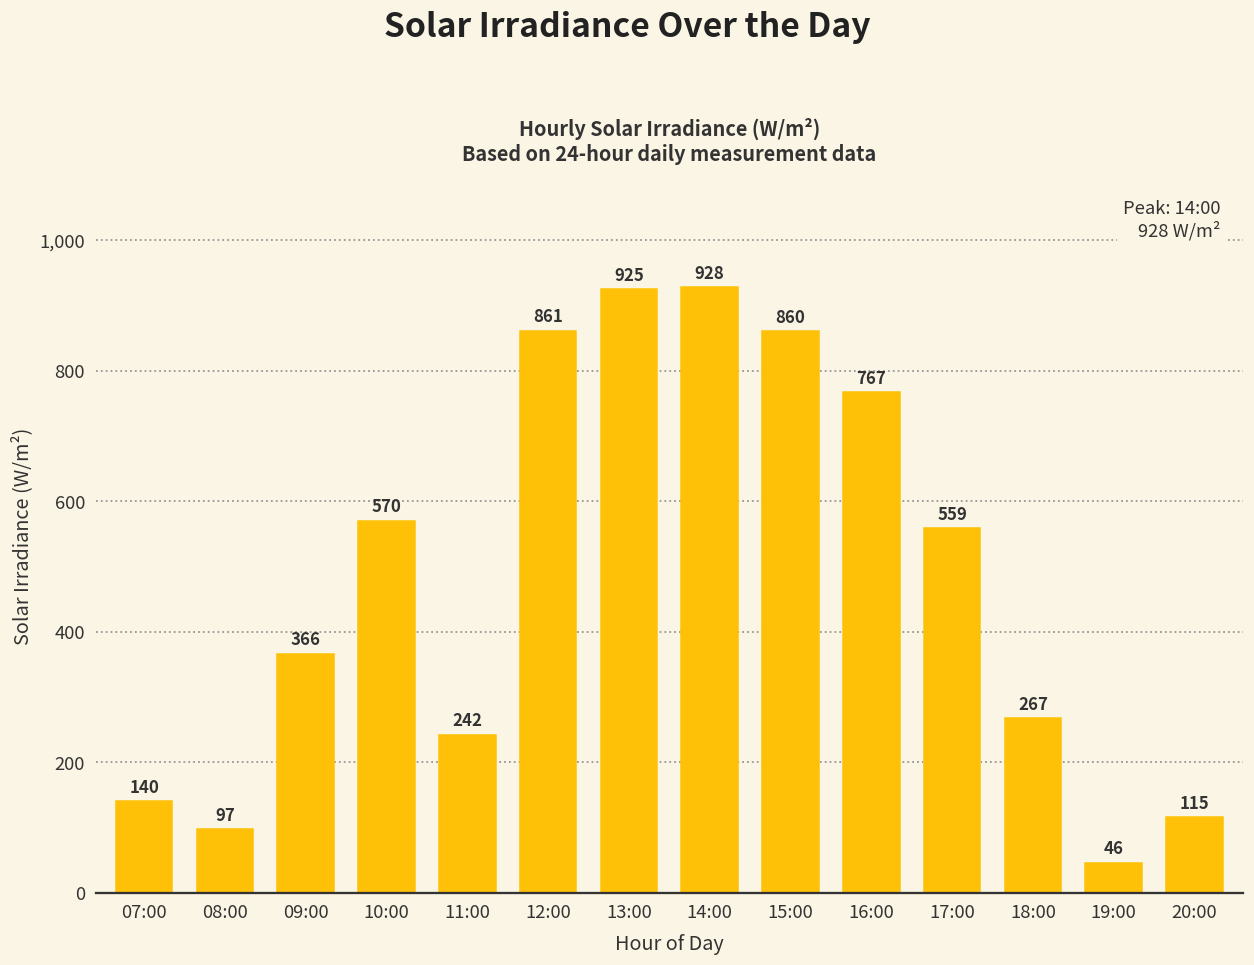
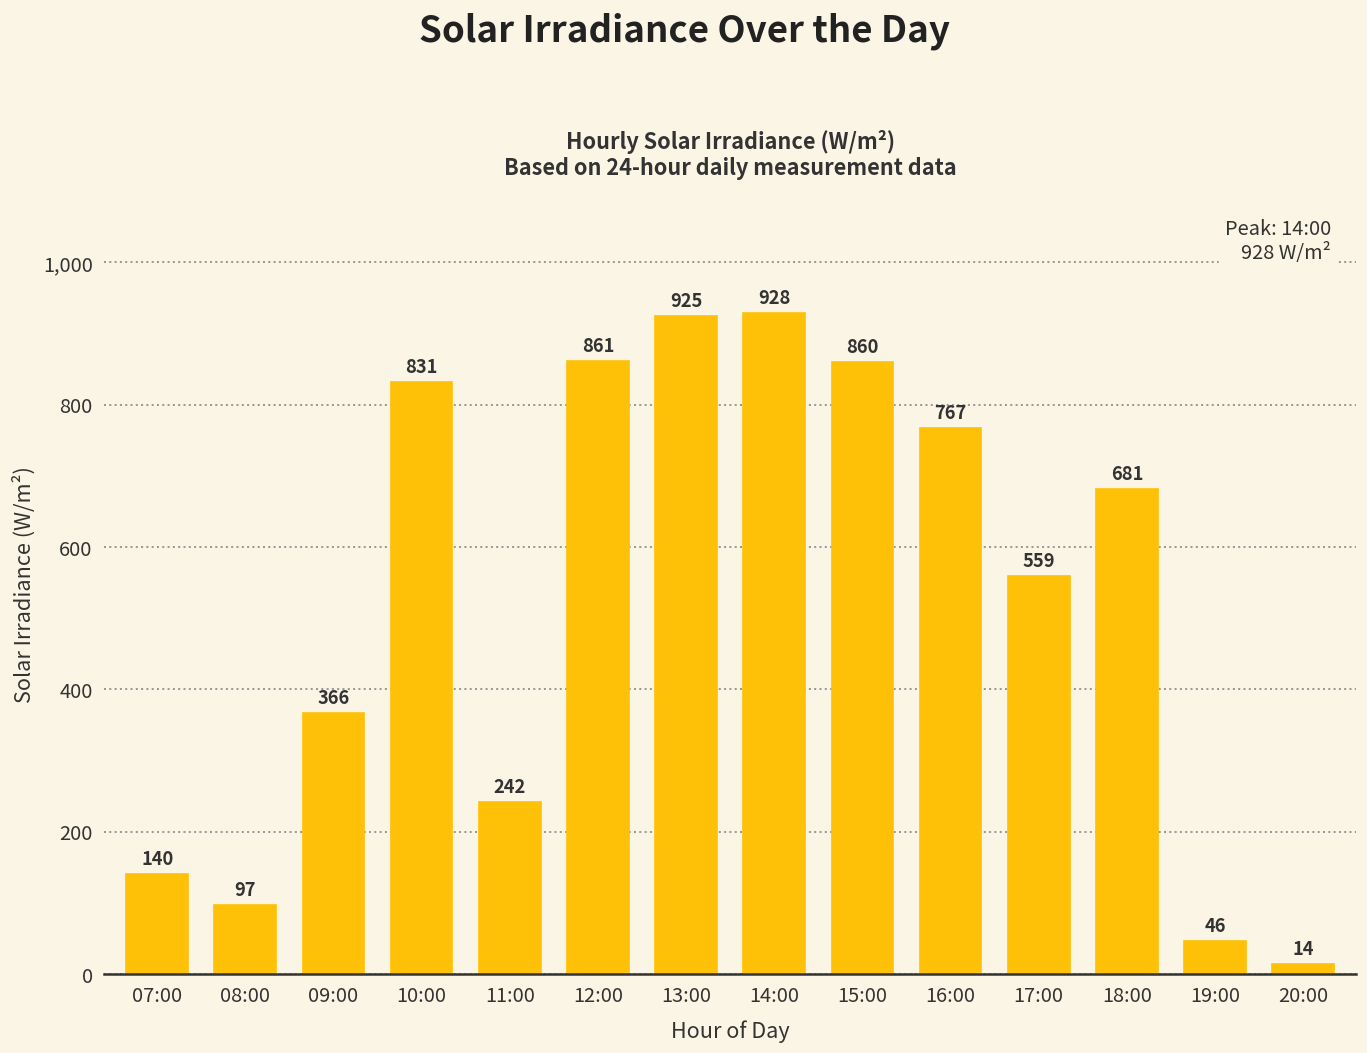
10:00: 570 -> 831
18:00: 267 -> 681
20:00: 115 -> 14
